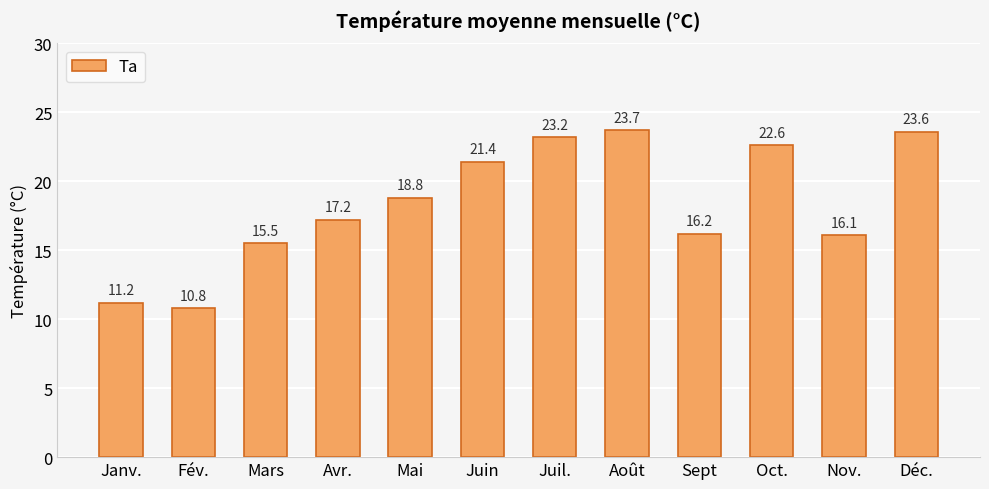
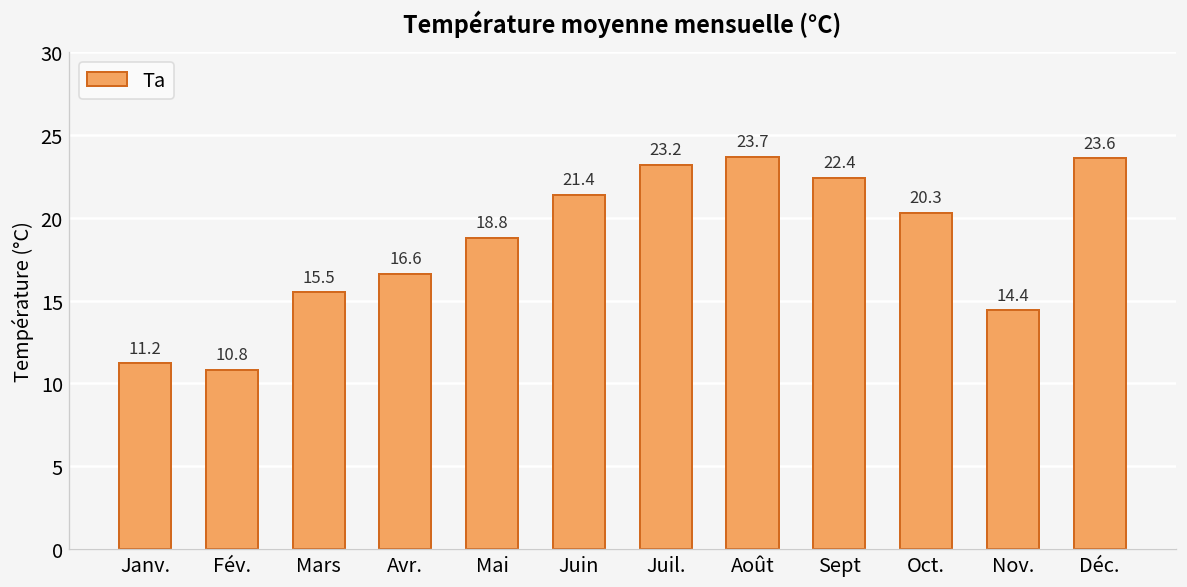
Avr.: 17.2 -> 16.6
Sept: 16.2 -> 22.4
Oct.: 22.6 -> 20.3
Nov.: 16.1 -> 14.4
